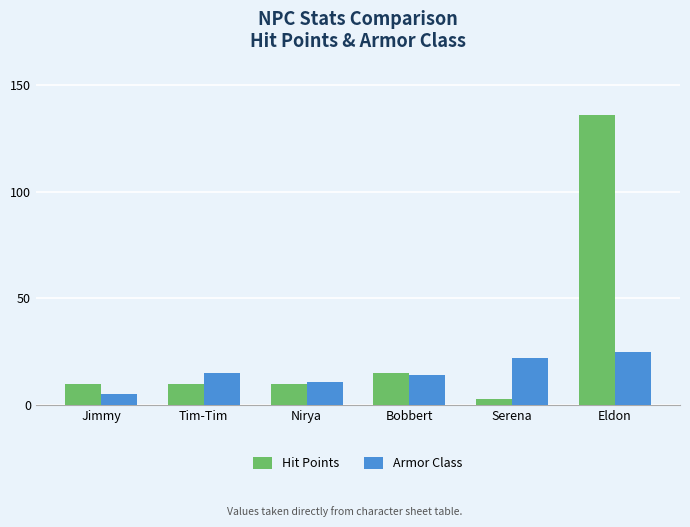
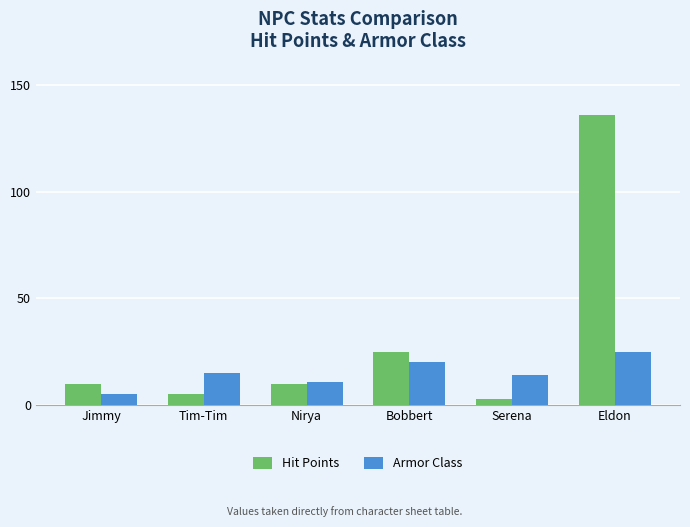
Hit Points, Tim-Tim: 10 -> 5
Hit Points, Bobbert: 15 -> 25
Armor Class, Bobbert: 14 -> 20
Armor Class, Serena: 22 -> 14
